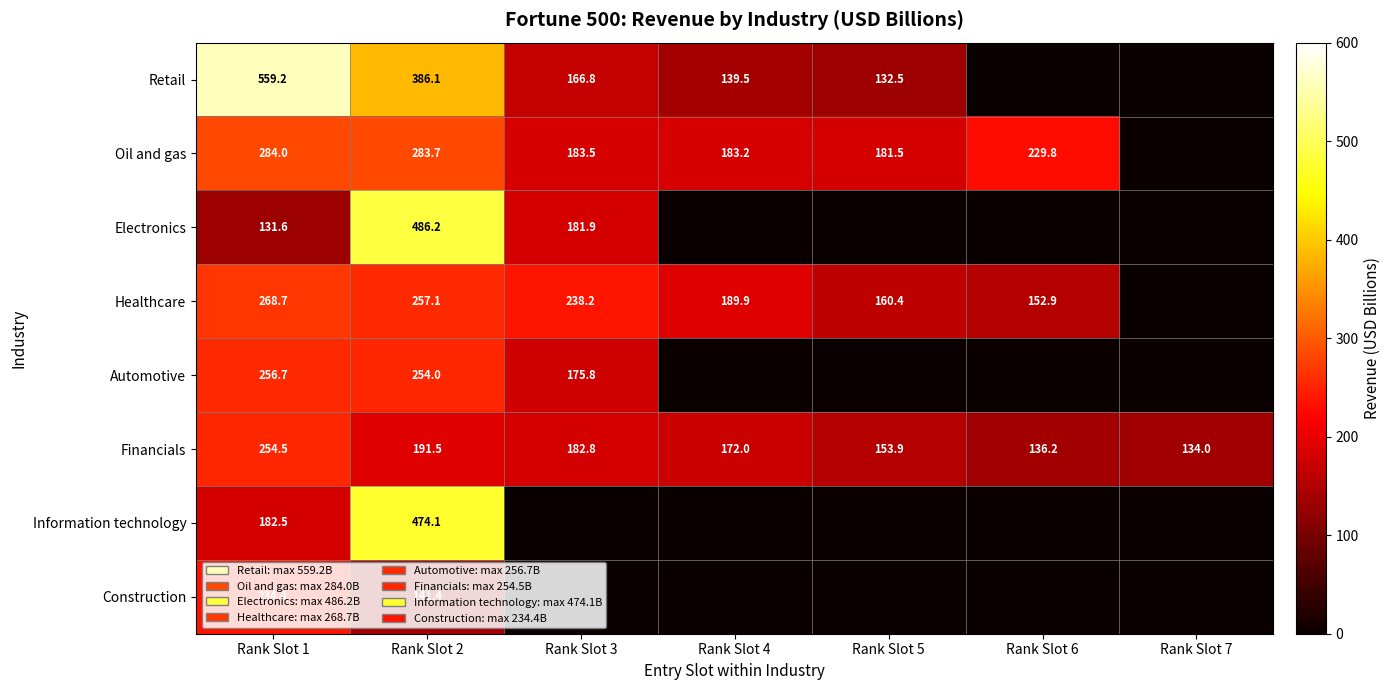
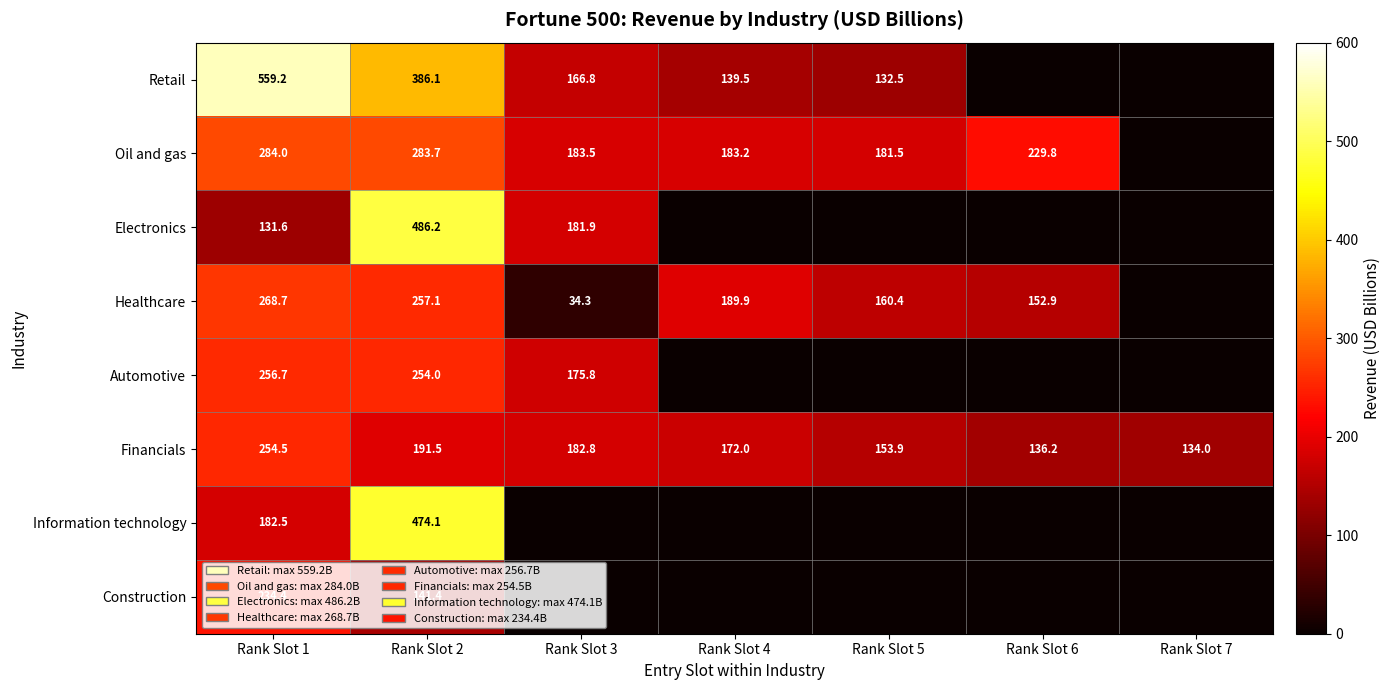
Healthcare, Rank Slot 3: 238.2 -> 34.3
